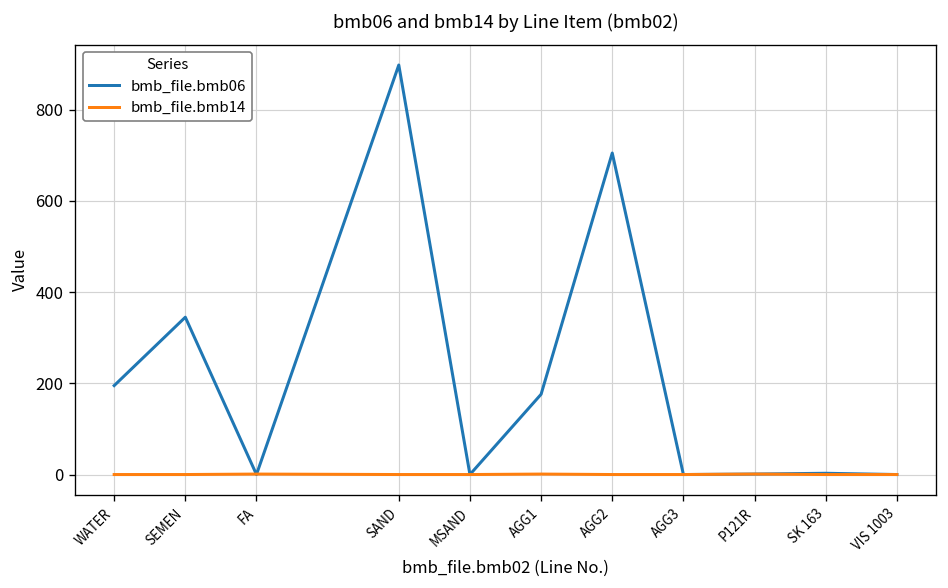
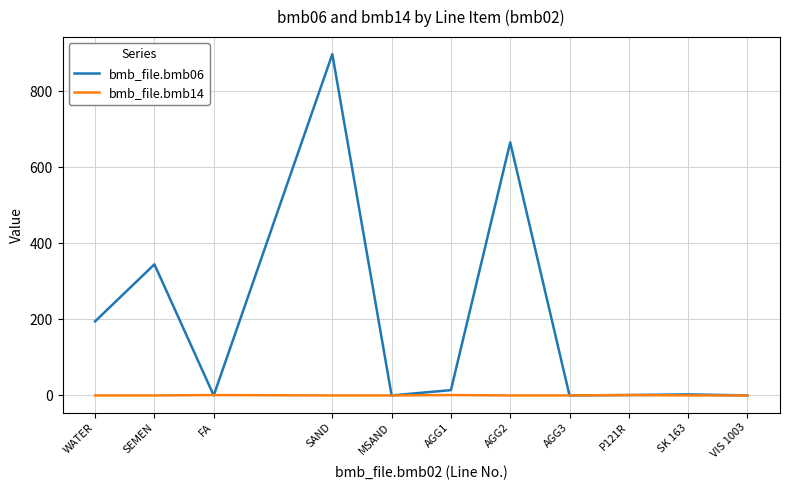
bmb_file.bmb06, AGG1: 180 -> 10
bmb_file.bmb06, AGG2: 710 -> 670
